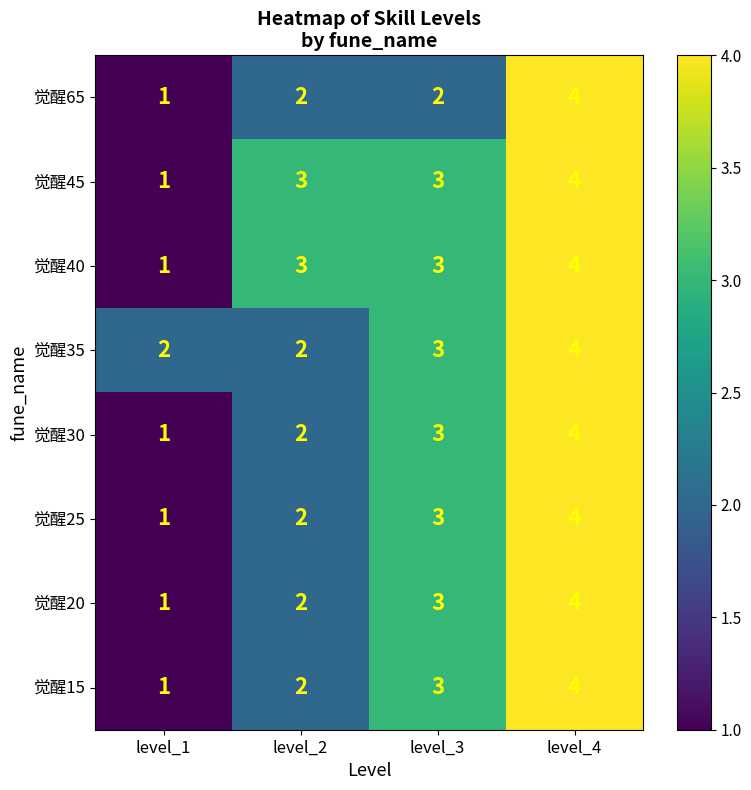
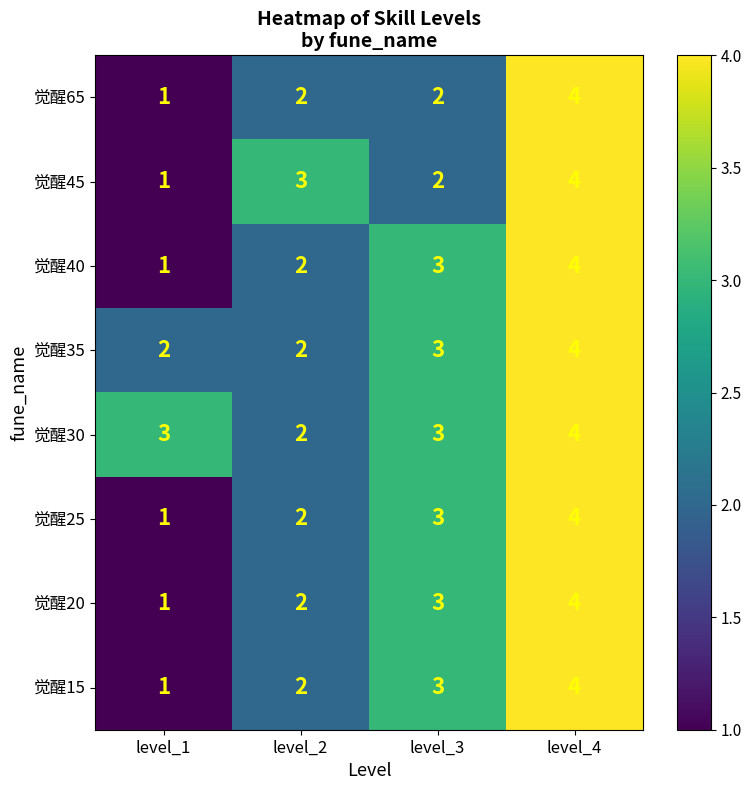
觉醒45, level_3: 3 -> 2
觉醒40, level_2: 3 -> 2
觉醒30, level_1: 1 -> 3
